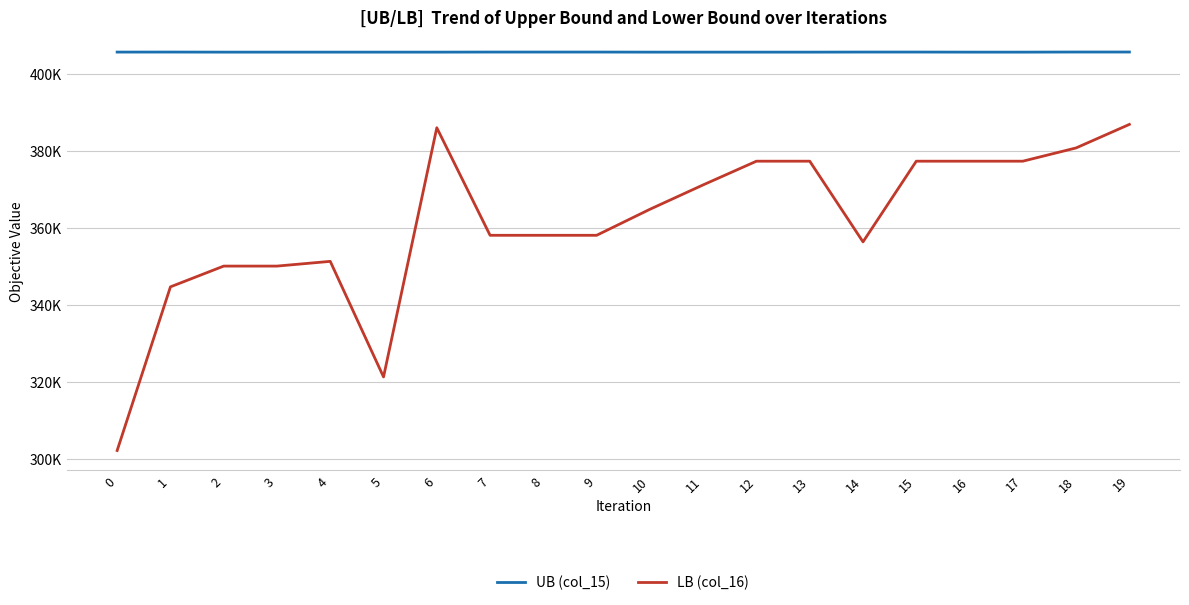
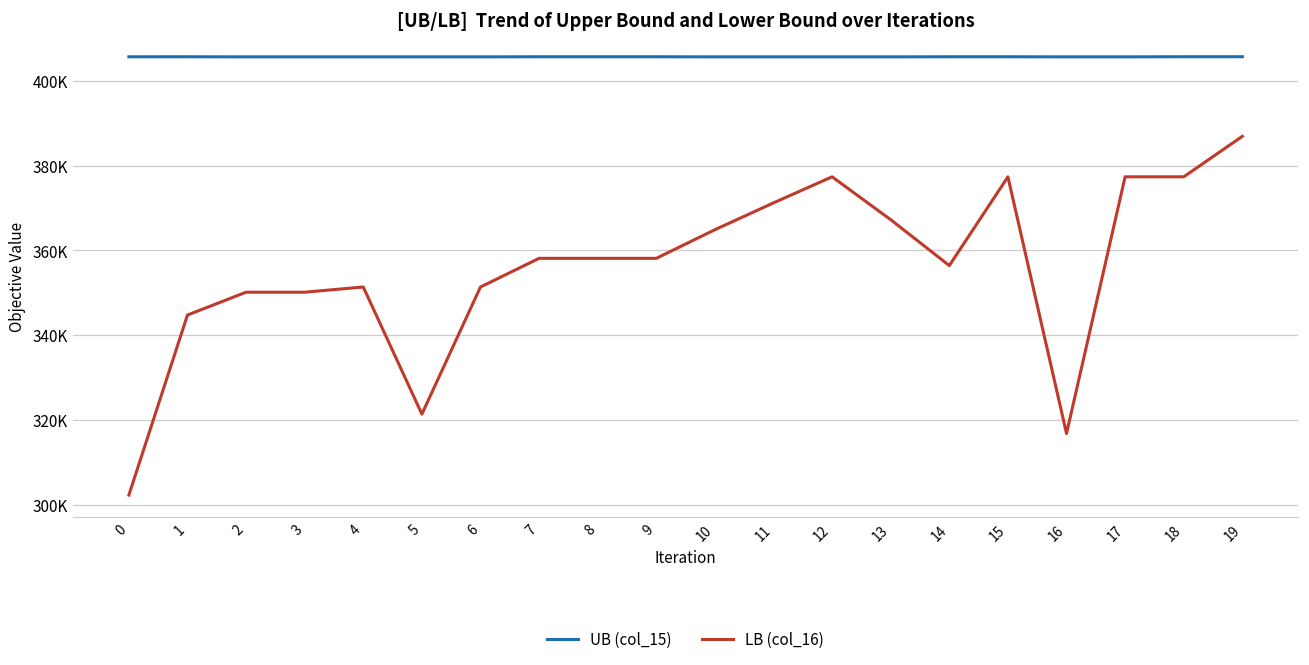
LB (col_16), 6: 386000 -> 351000
LB (col_16), 13: 377000 -> 367000
LB (col_16), 16: 377000 -> 317000
LB (col_16), 18: 381000 -> 377000
